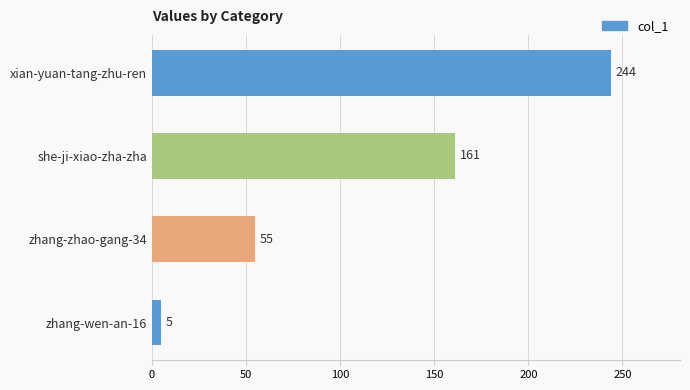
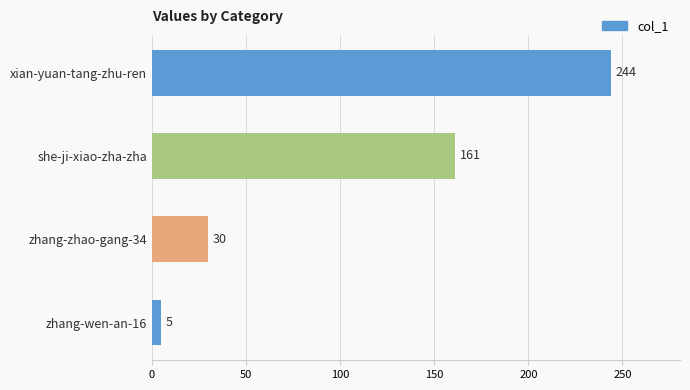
zhang-zhao-gang-34: 55 -> 30
